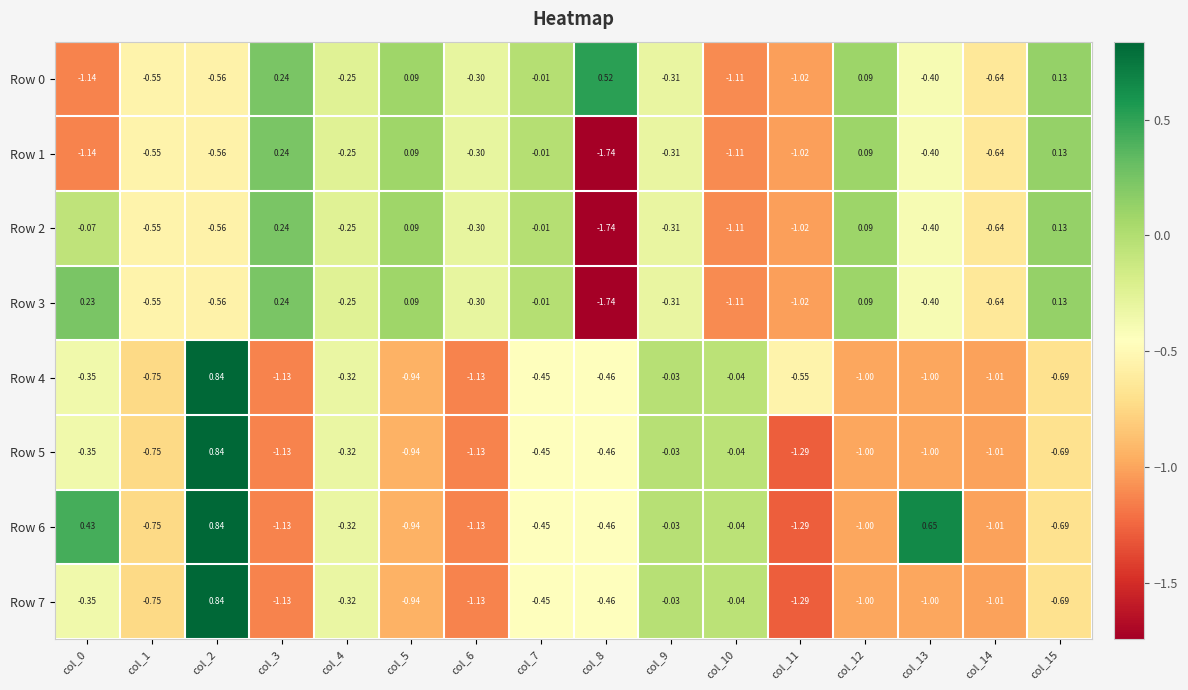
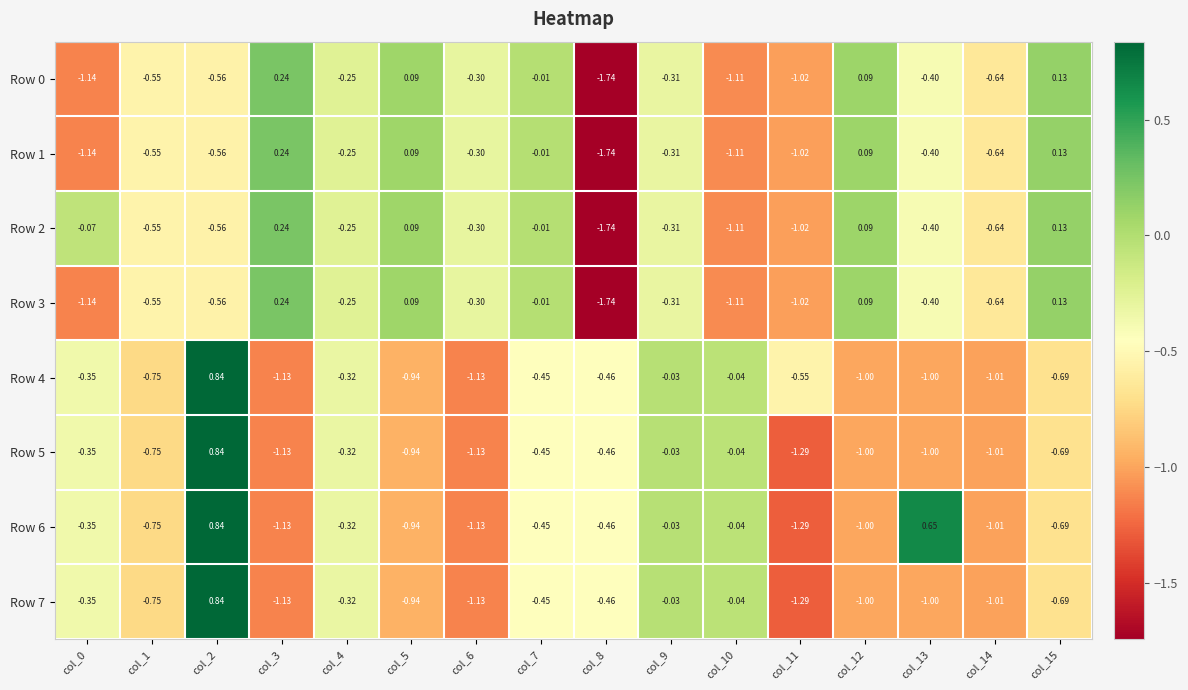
Row 0, col_8: 0.52 -> -1.74
Row 3, col_0: 0.23 -> -1.14
Row 6, col_0: 0.43 -> -0.35
